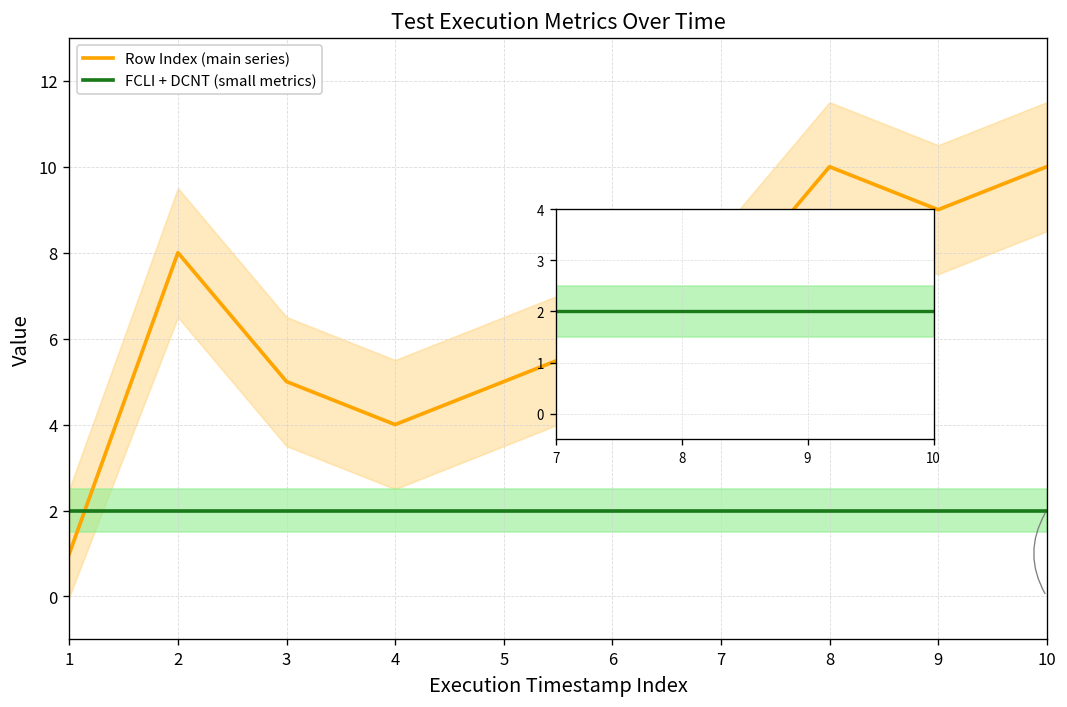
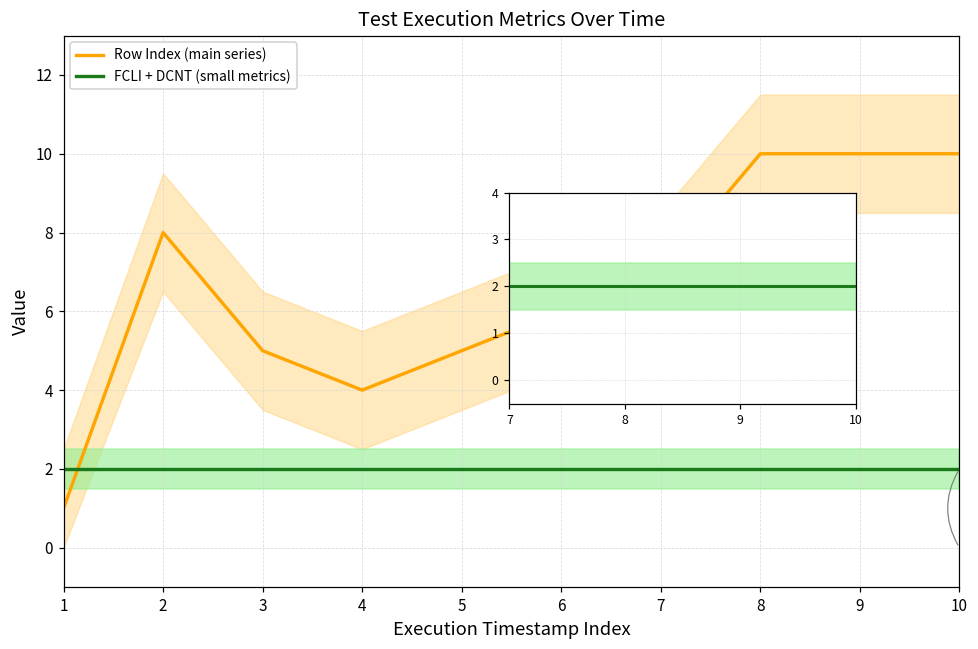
Test Execution Metrics Over Time, Row Index (main series), 9: 9 -> 10
